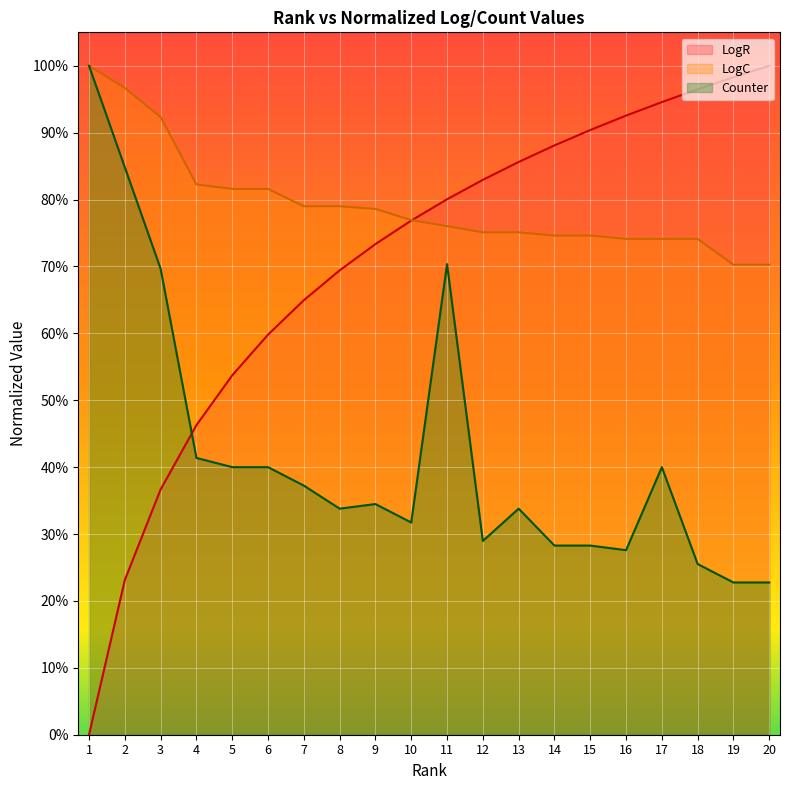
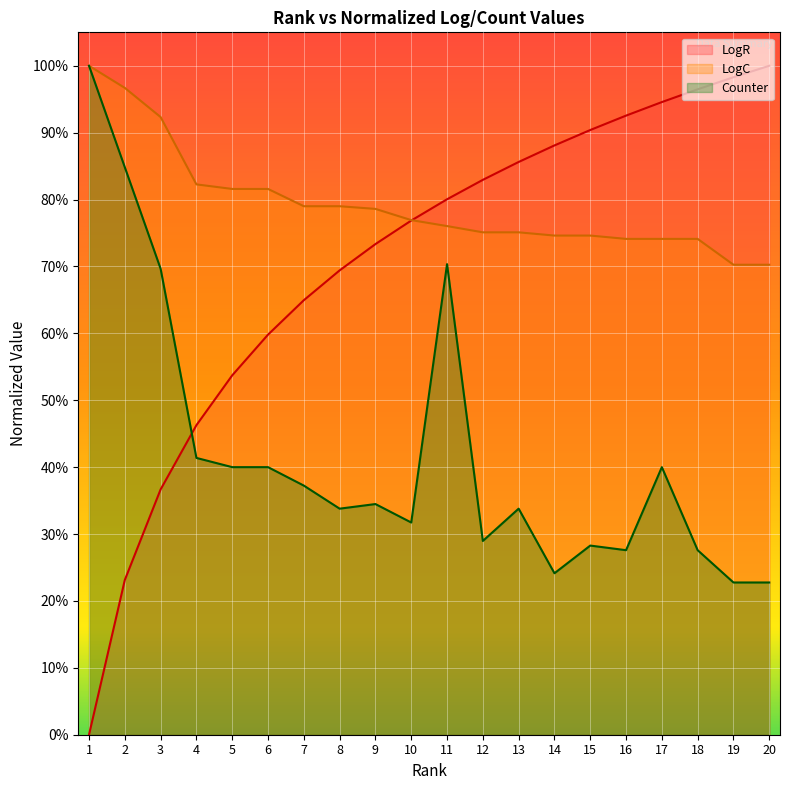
Counter, 14: 28% -> 24%
Counter, 18: 26% -> 28%
